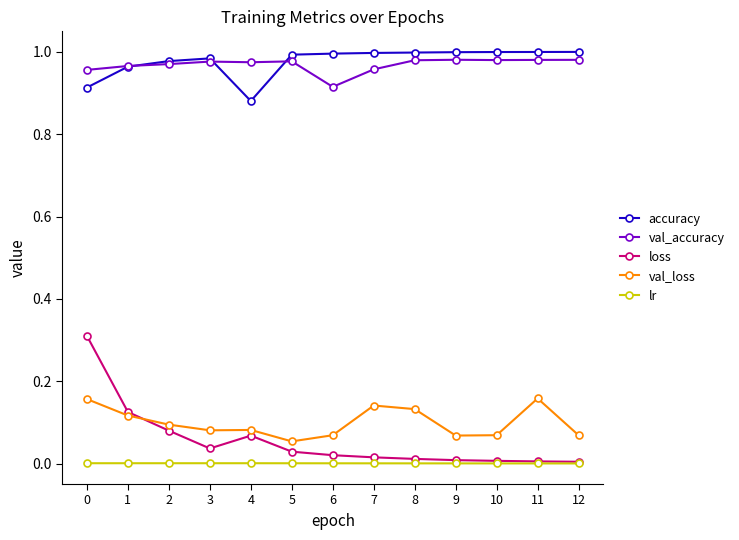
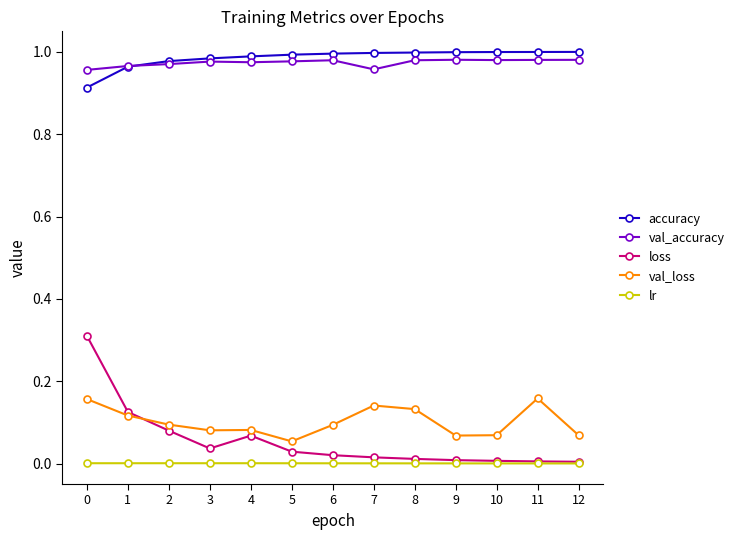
accuracy, 4: 0.88 -> 0.99
val_accuracy, 6: 0.91 -> 0.98
val_loss, 6: 0.07 -> 0.09
